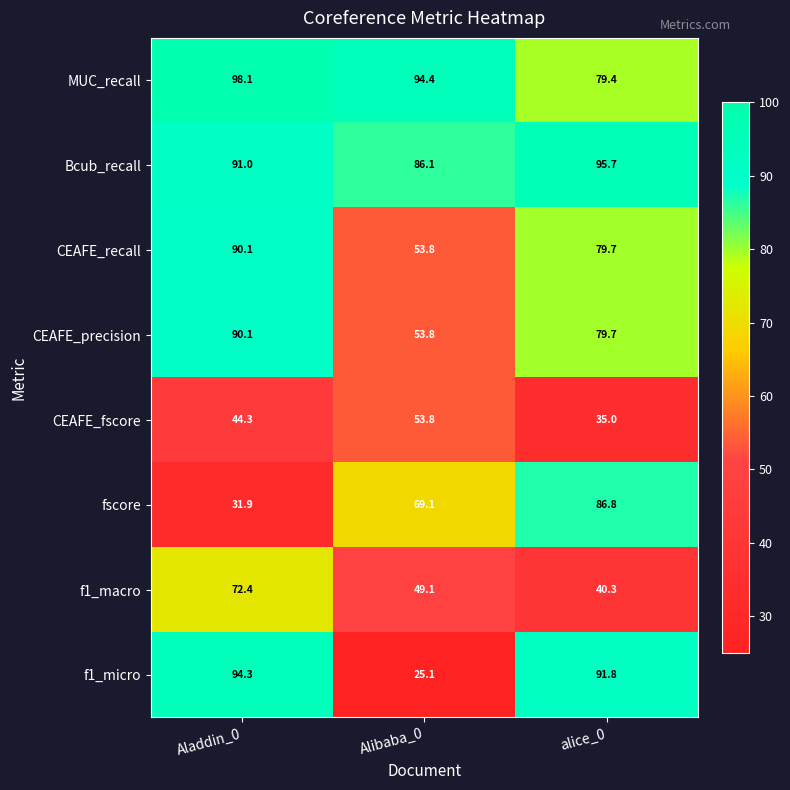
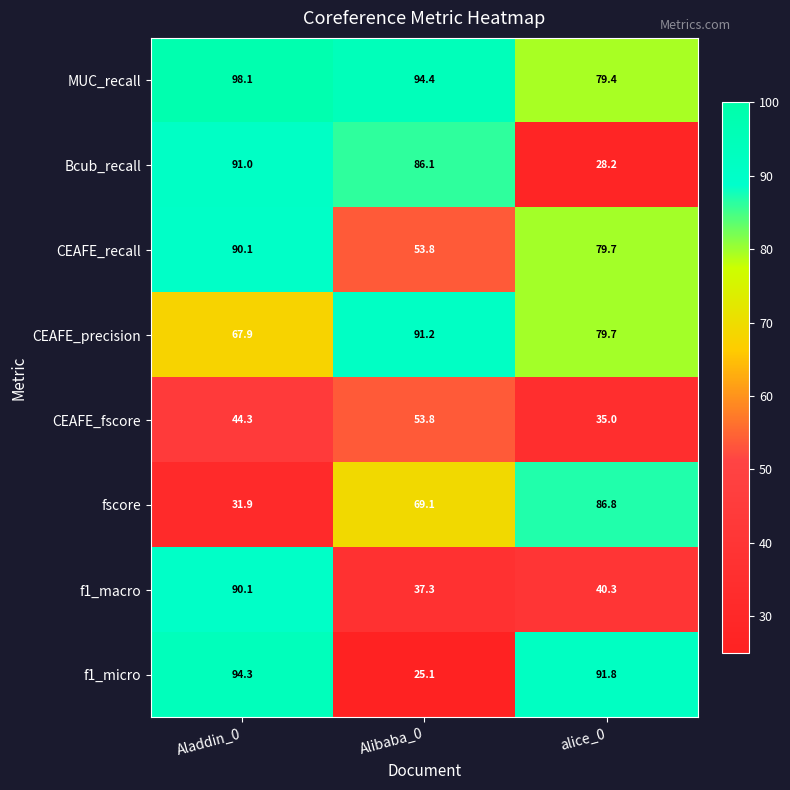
Bcub_recall, alice_0: 95.7 -> 28.2
CEAFE_precision, Aladdin_0: 90.1 -> 67.9
CEAFE_precision, Alibaba_0: 53.8 -> 91.2
f1_macro, Aladdin_0: 72.4 -> 90.1
f1_macro, Alibaba_0: 49.1 -> 37.3
